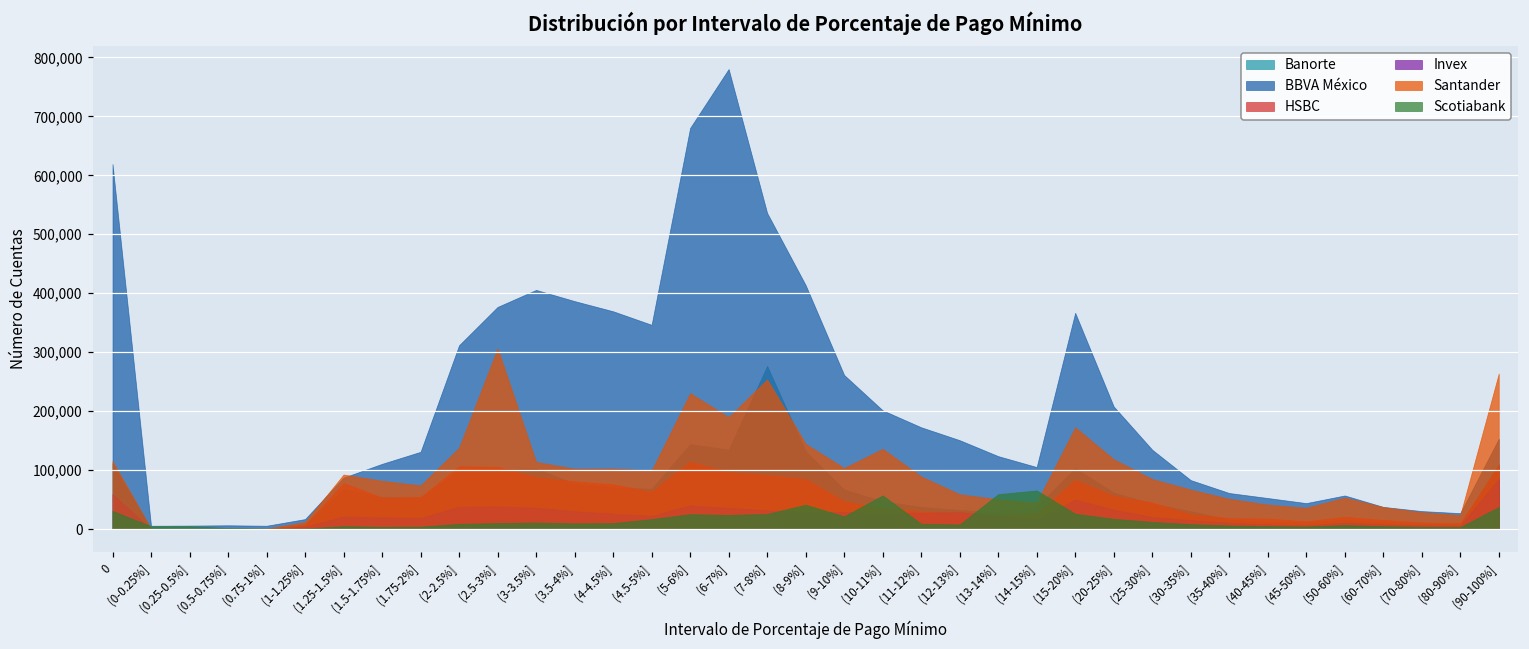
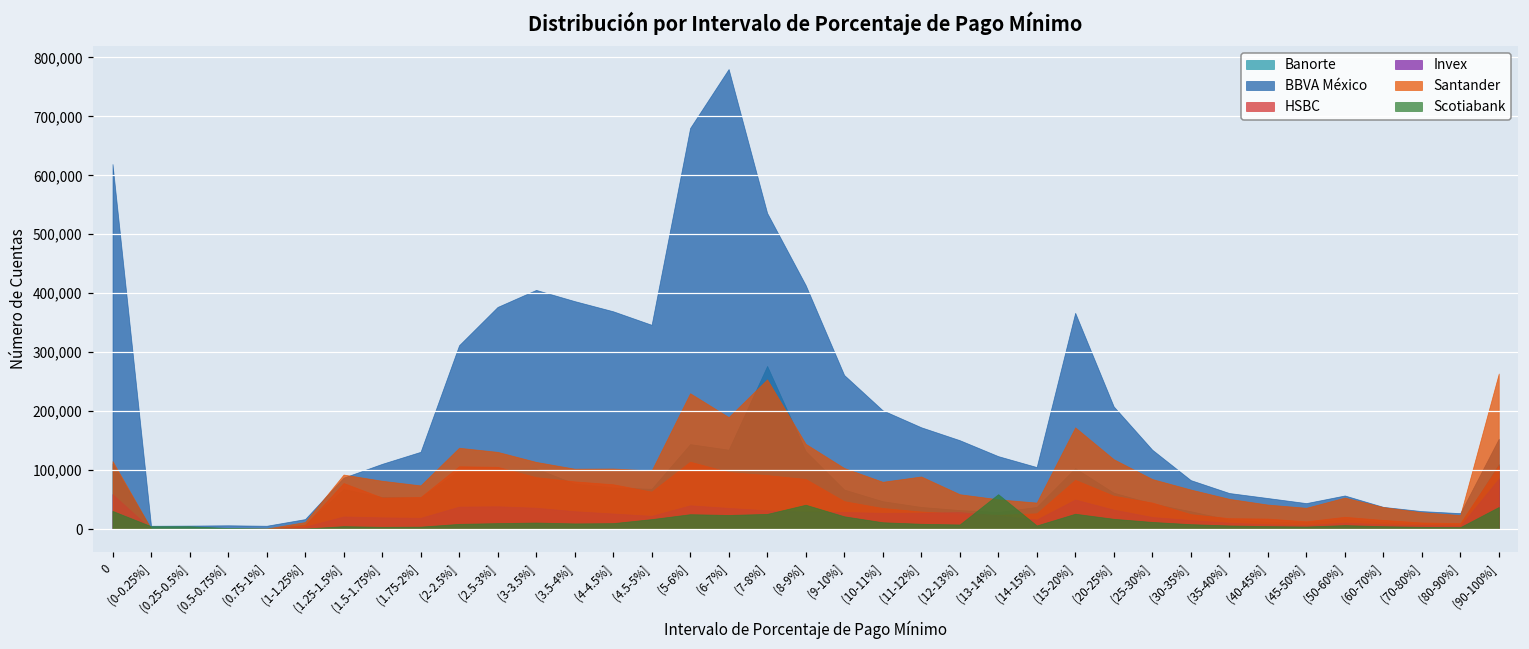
Santander, (2.5-3%]: 310,000 -> 130,000
Santander, (10-11%]: 140,000 -> 80,000
Scotiabank, (10-11%]: 60,000 -> 10,000
Scotiabank, (14-15%]: 70,000 -> 10,000
